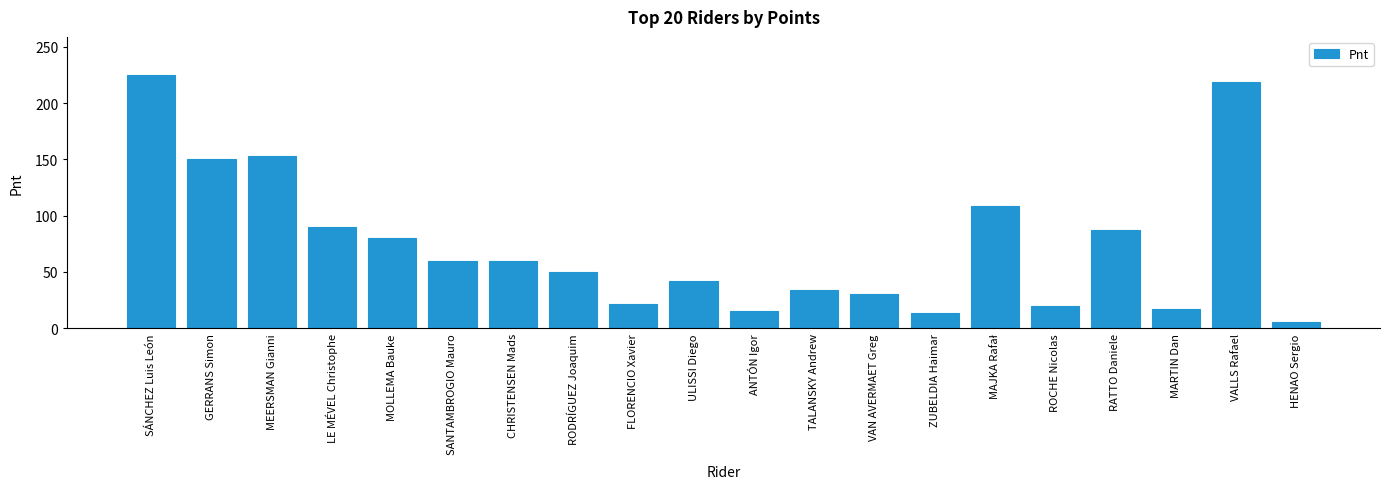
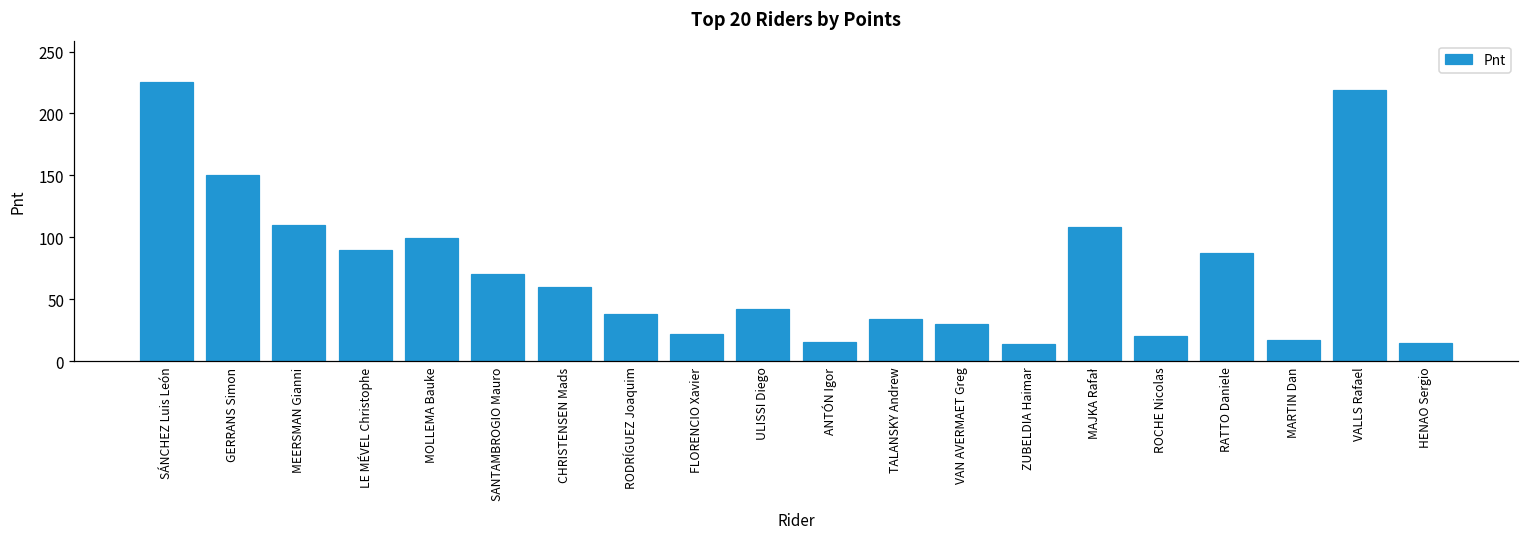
MEERSMAN Gianni: 153 -> 110
MOLLEMA Bauke: 80 -> 99
SANTAMBROGIO Mauro: 60 -> 70
RODRÍGUEZ Joaquim: 50 -> 38
HENAO Sergio: 6 -> 15
